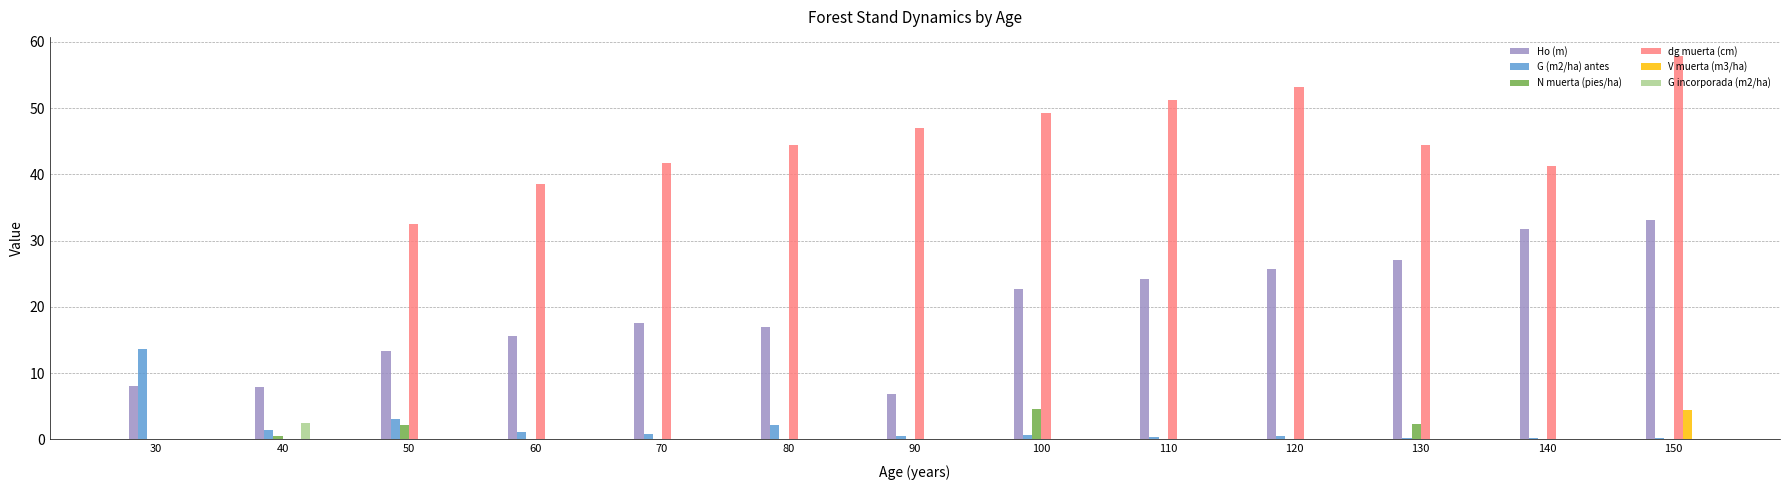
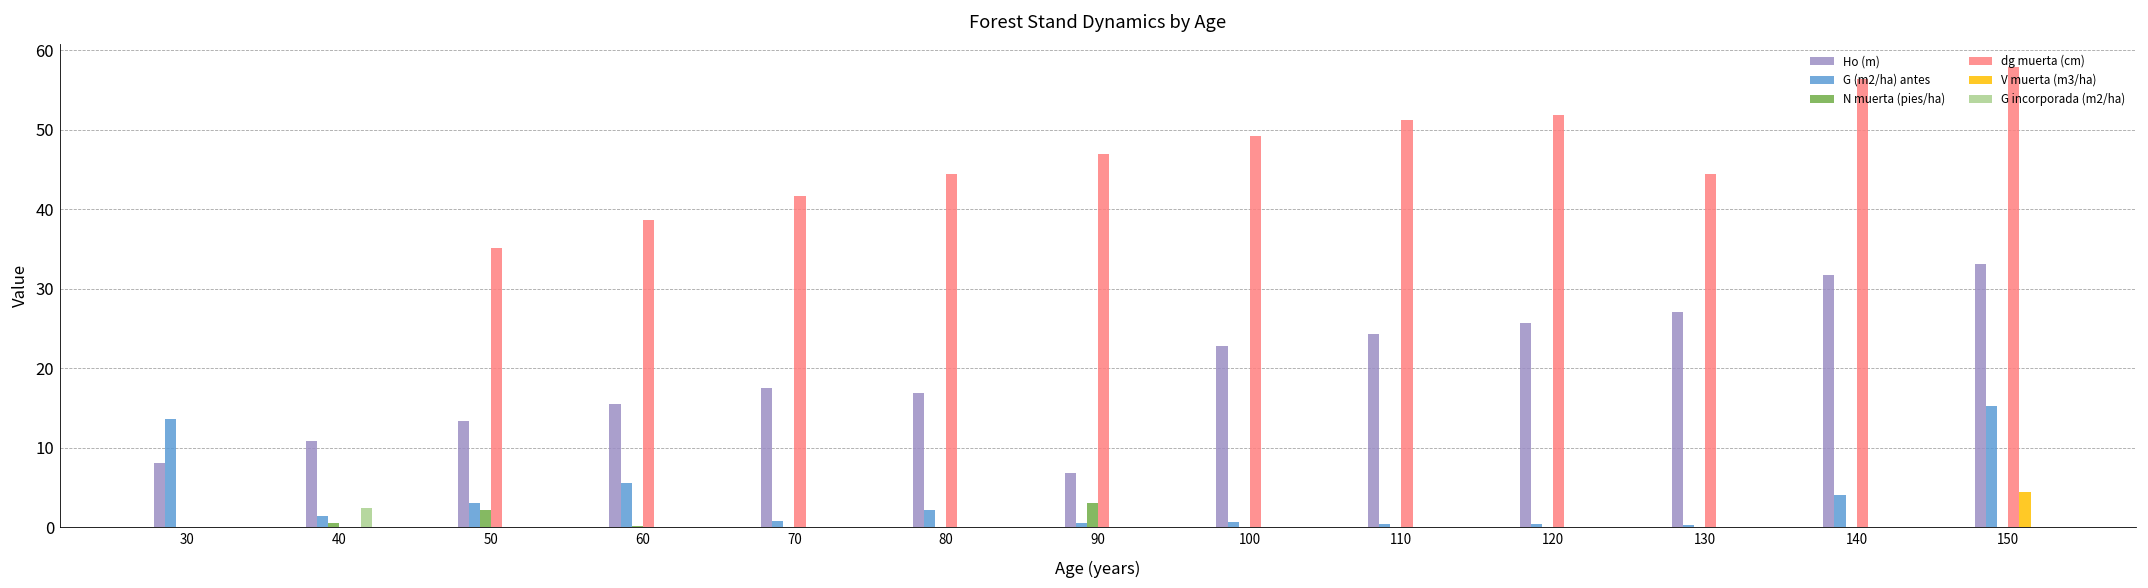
Ho (m), 40: 8 -> 11
dg muerta (cm), 50: 33 -> 35
G (m2/ha) antes, 60: 1 -> 6
N muerta (pies/ha), 90: 0 -> 3
N muerta (pies/ha), 100: 5 -> 0
dg muerta (cm), 120: 53 -> 52
N muerta (pies/ha), 130: 2 -> 0
G (m2/ha) antes, 140: 0 -> 4
dg muerta (cm), 140: 41 -> 56
G (m2/ha) antes, 150: 0 -> 15
